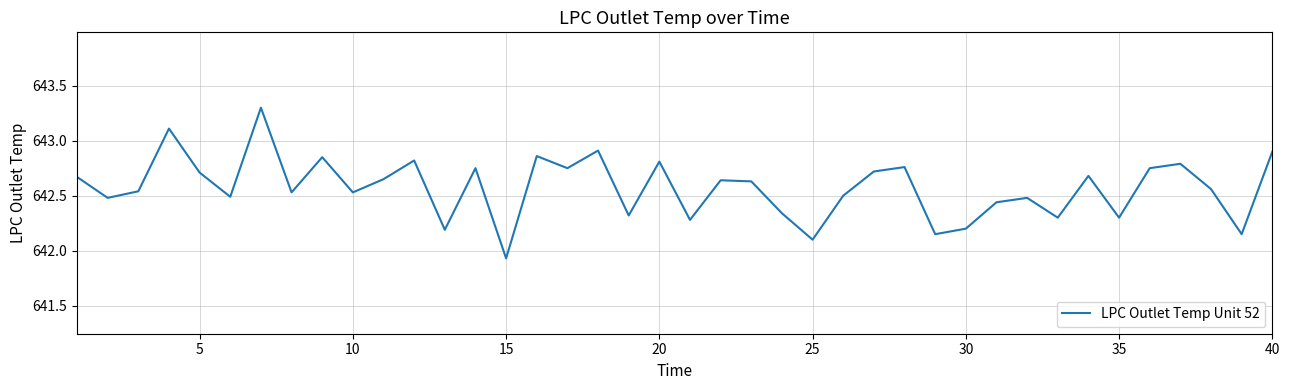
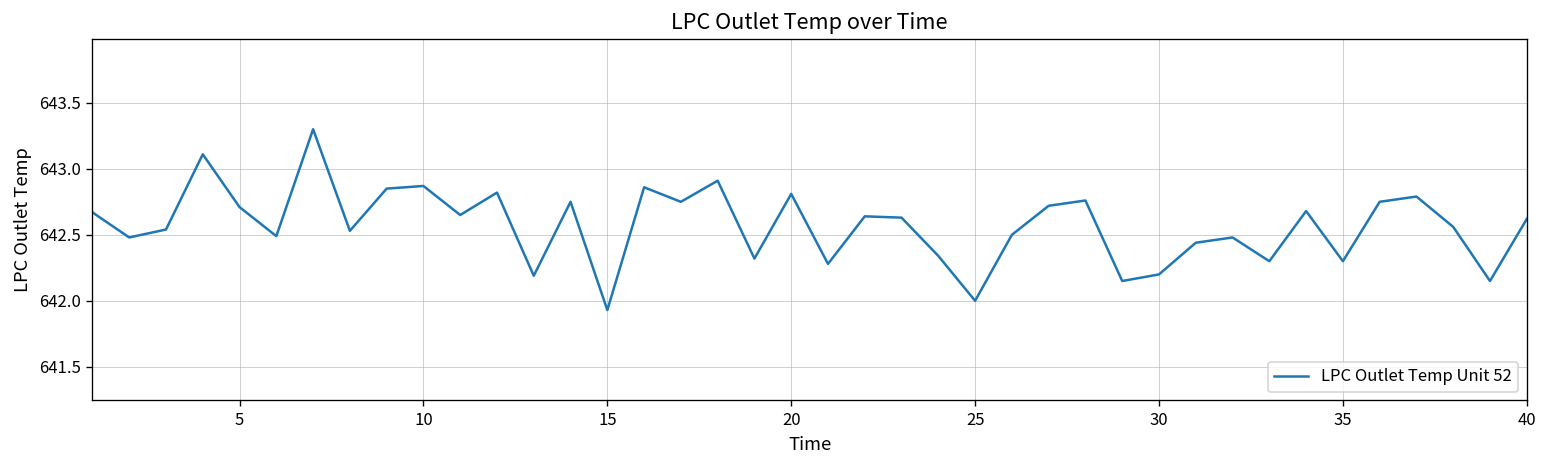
10: 642.53 -> 642.87
25: 642.1 -> 642.0
40: 642.90 -> 642.62
